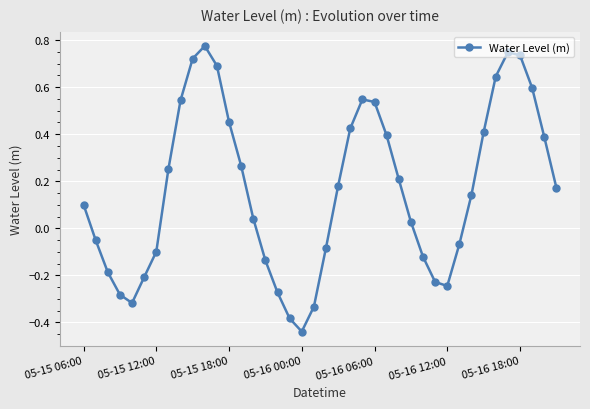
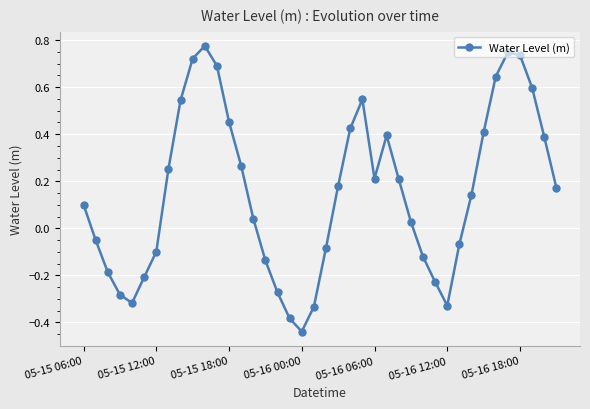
05-16 06:00: 0.54 -> 0.21
05-16 12:00: -0.24 -> -0.33
